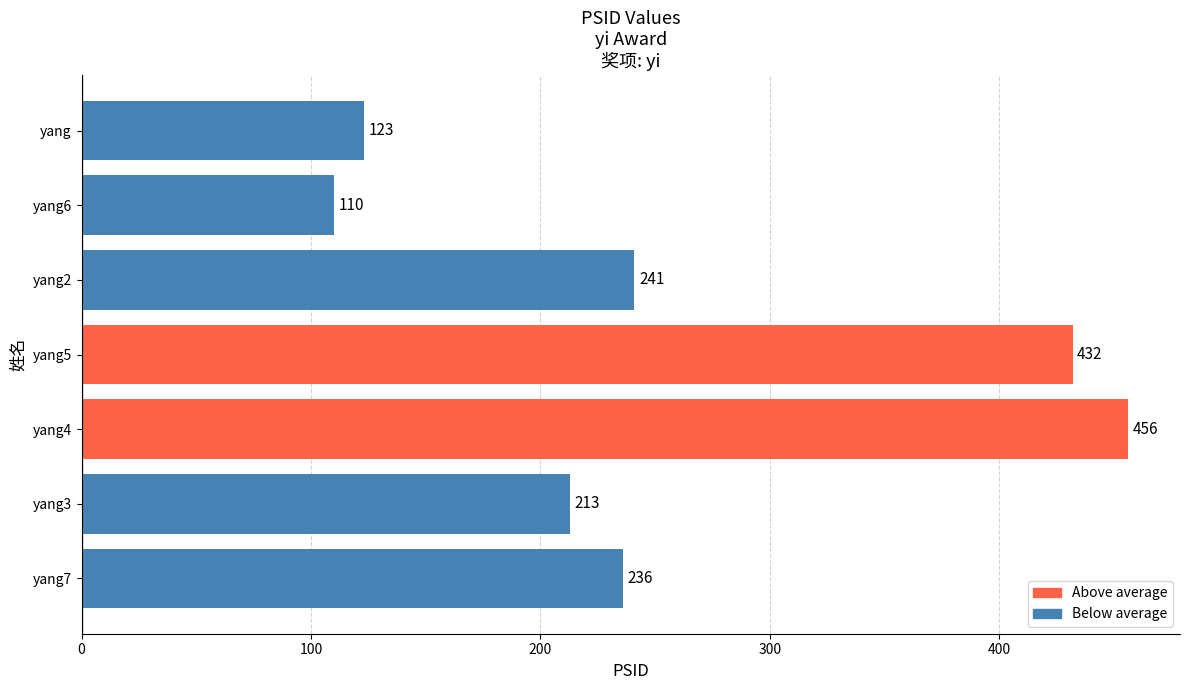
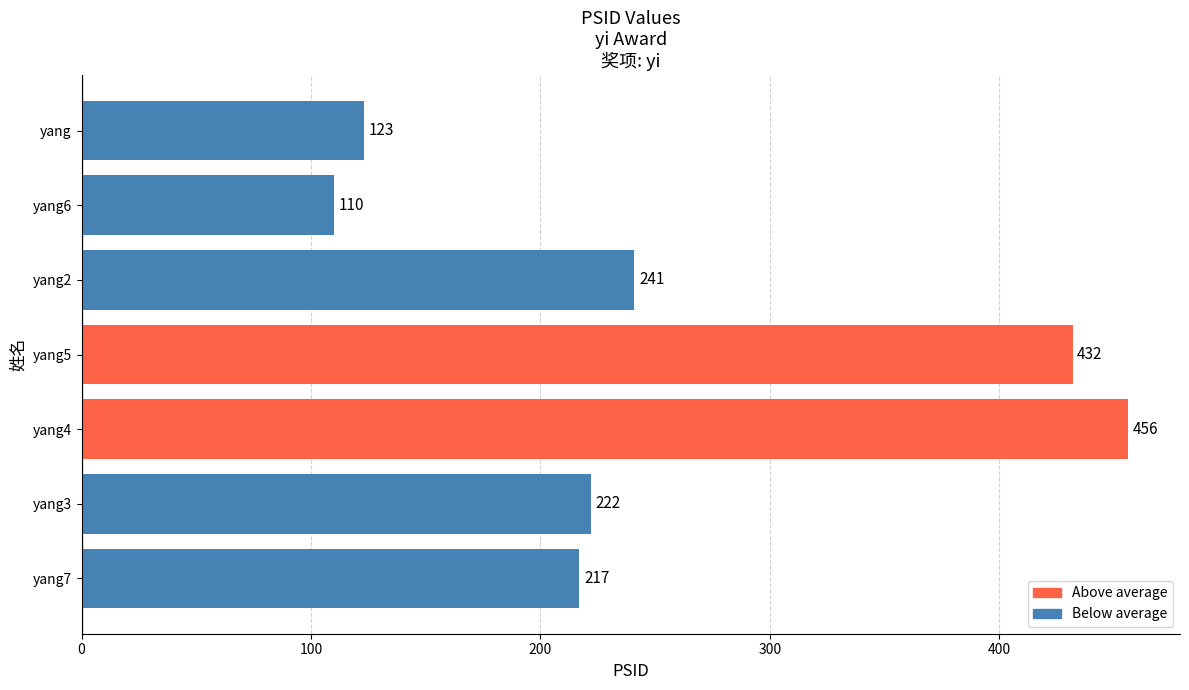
yang3: 213 -> 222
yang7: 236 -> 217
